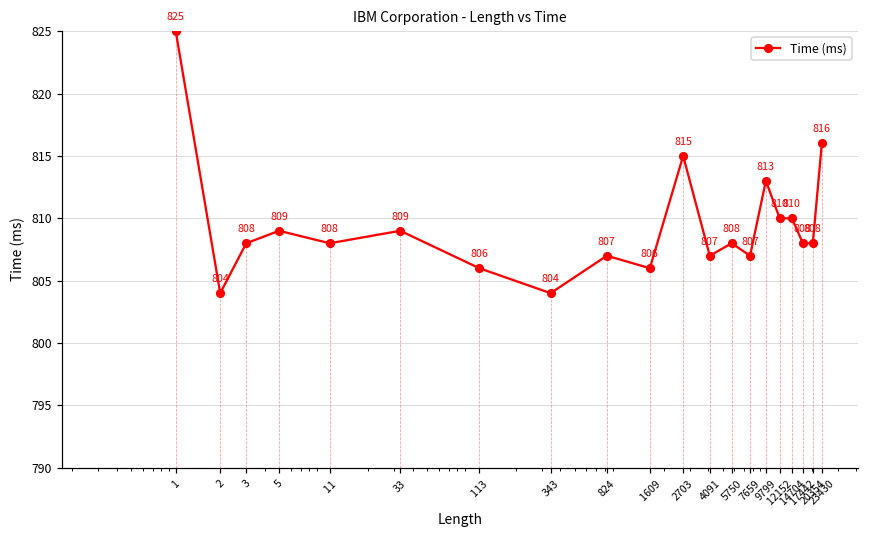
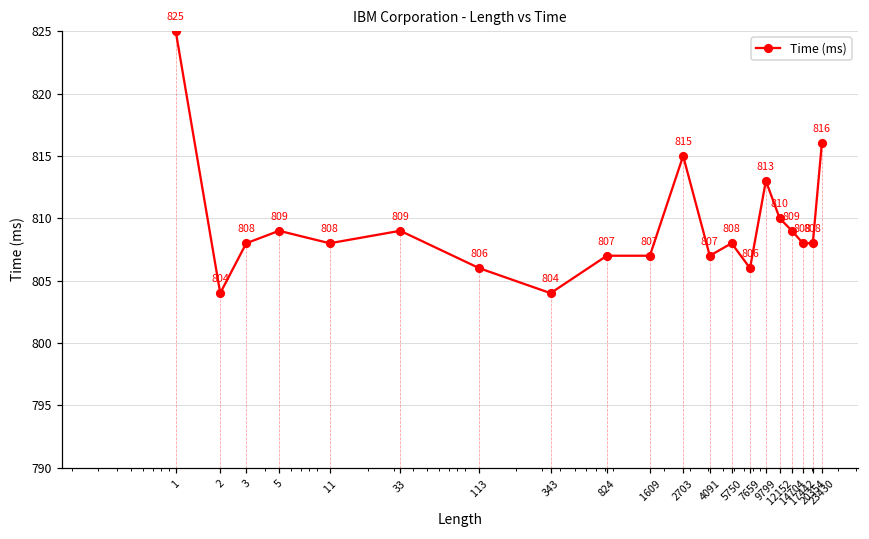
1609: 806 -> 807
7659: 807 -> 806
14704: 810 -> 809
